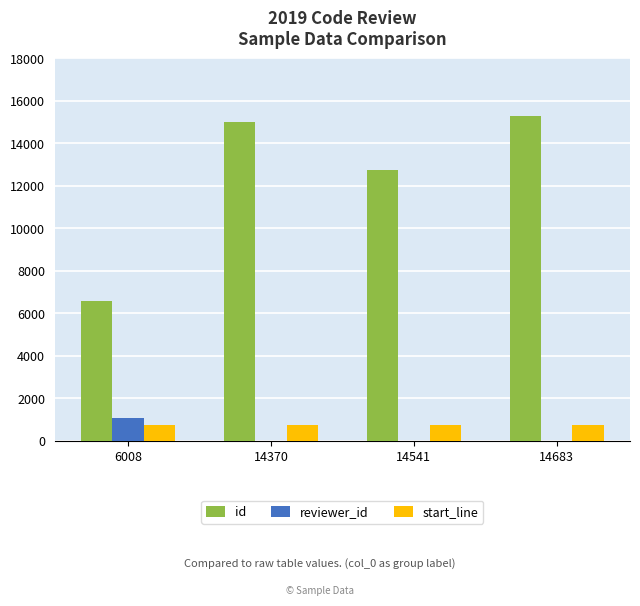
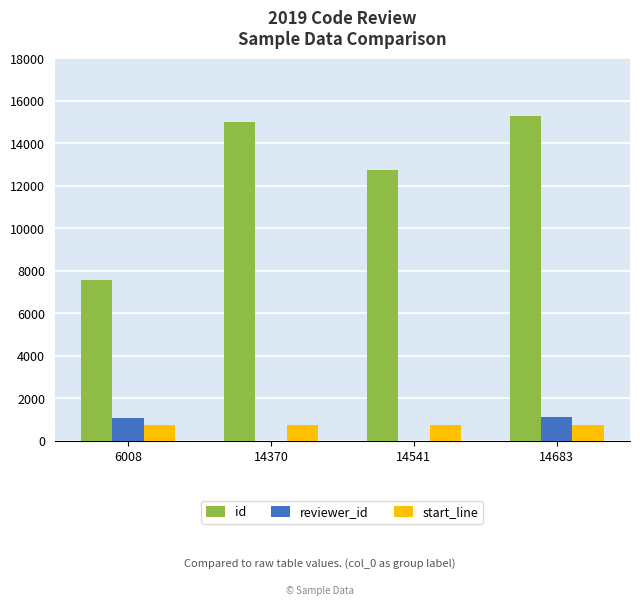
id, 6008: 6600 -> 7600
reviewer_id, 14683: 0 -> 1100
